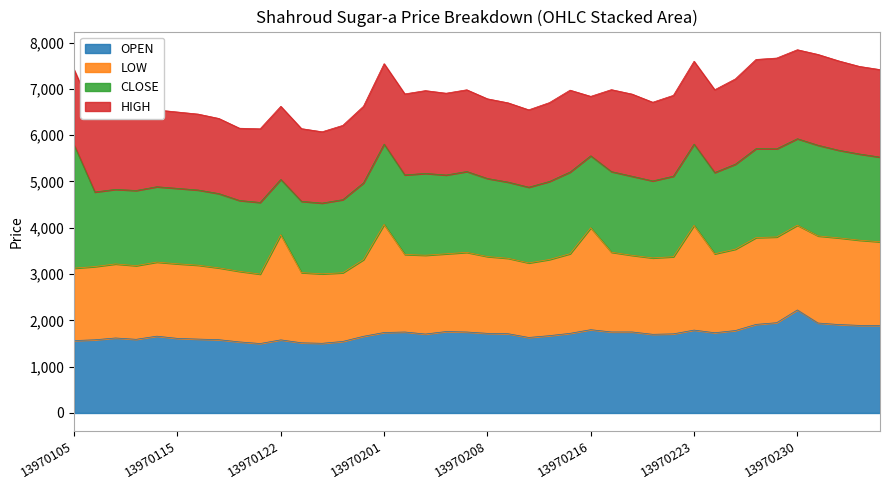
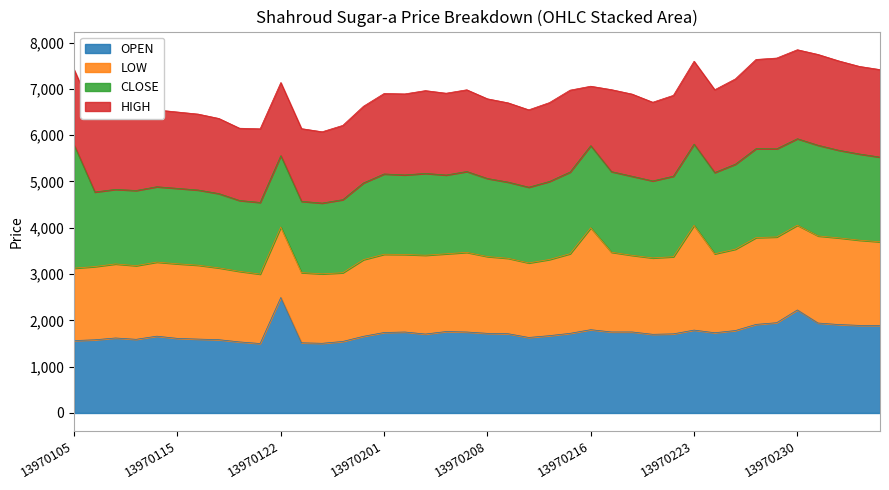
OPEN, 13970122: 1,600 -> 2,500
LOW, 13970122: 2,300 -> 1,500
CLOSE, 13970122: 1,200 -> 1,500
LOW, 13970201: 2,300 -> 1,700
CLOSE, 13970216: 1,600 -> 1,800
